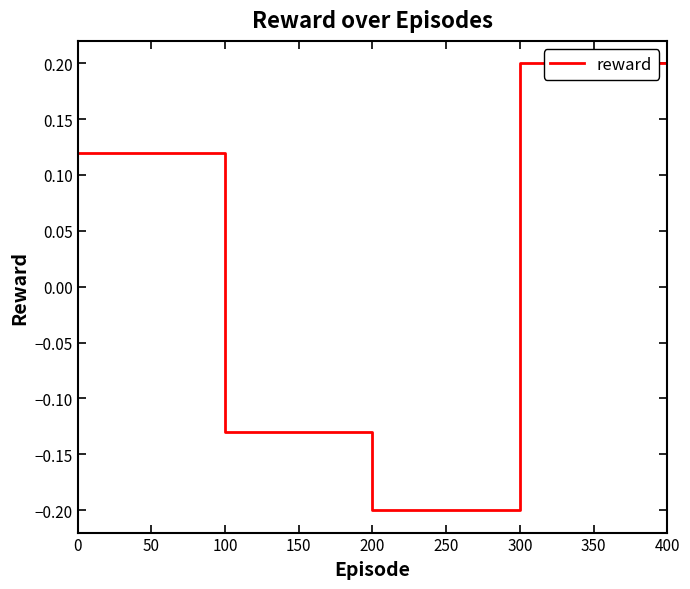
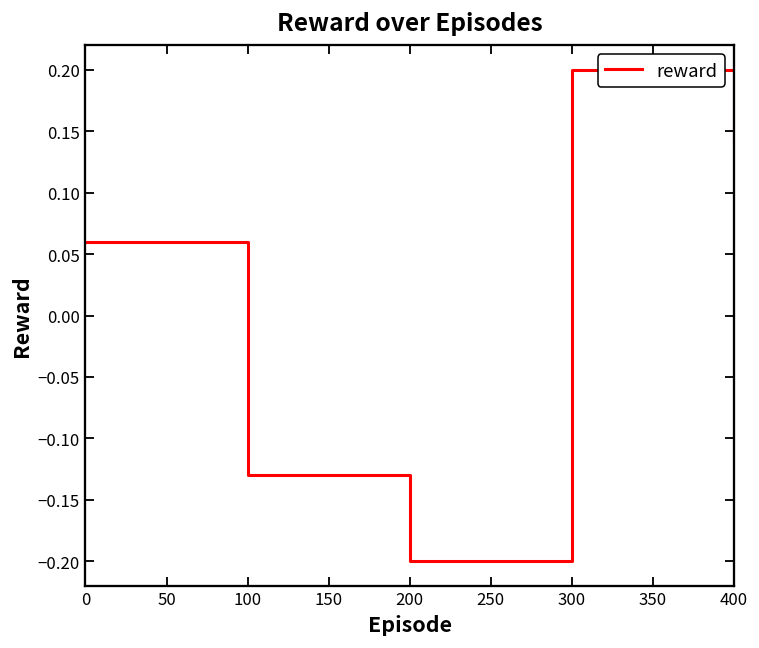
0: 0.12 -> 0.06
